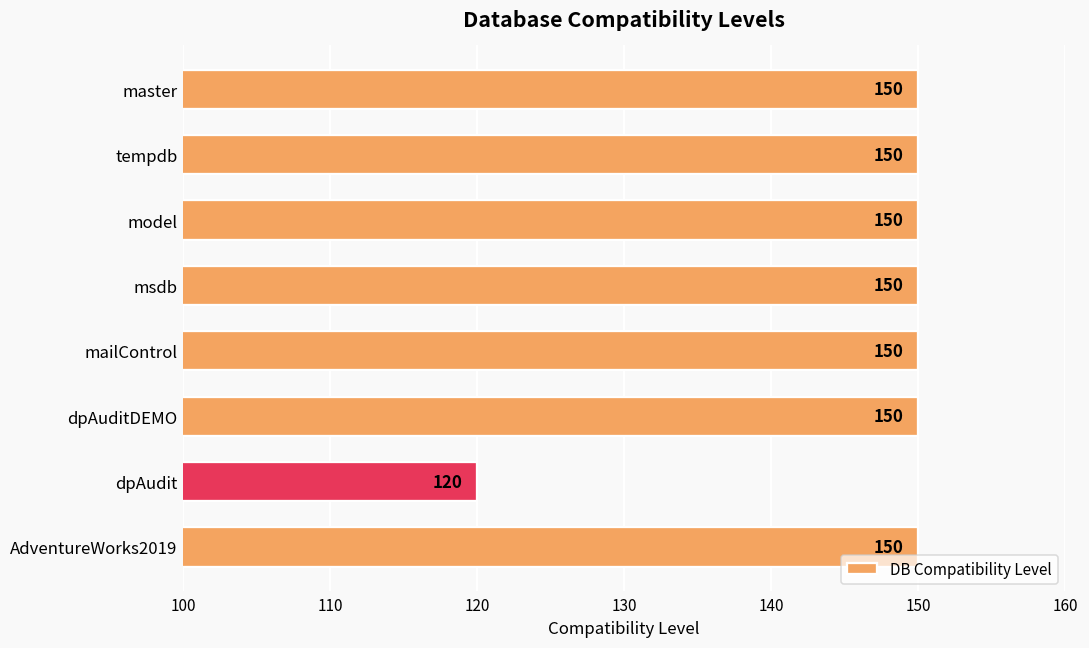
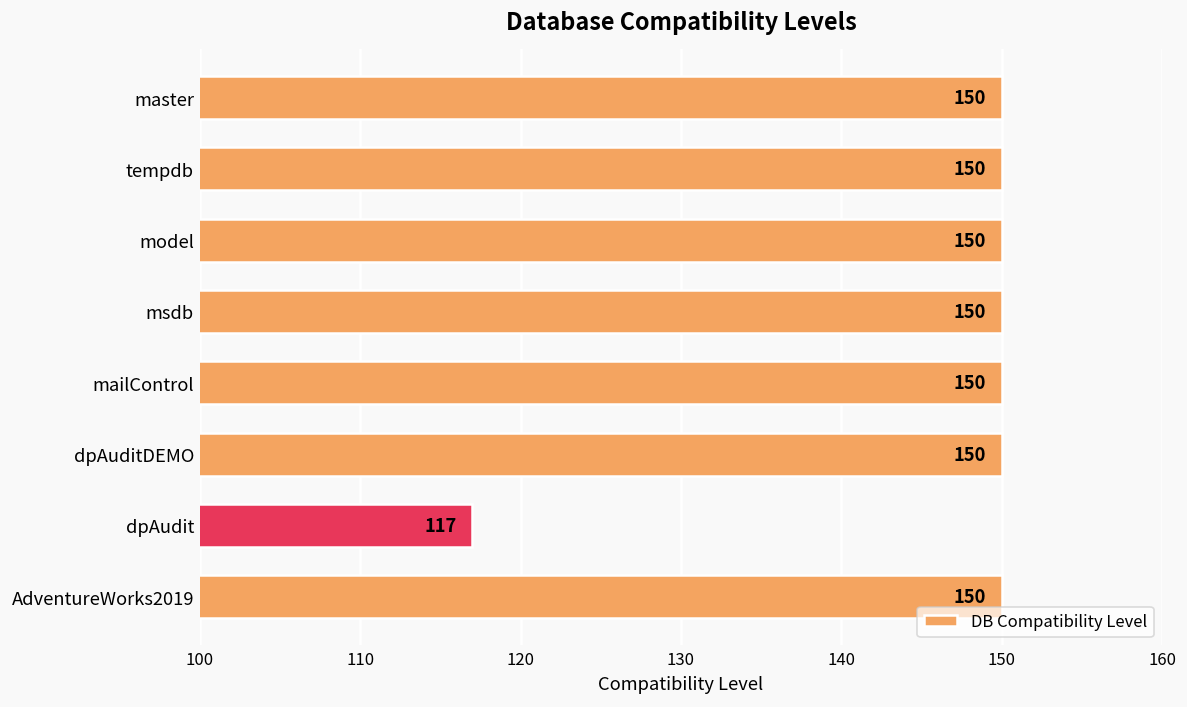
dpAudit: 120 -> 117
